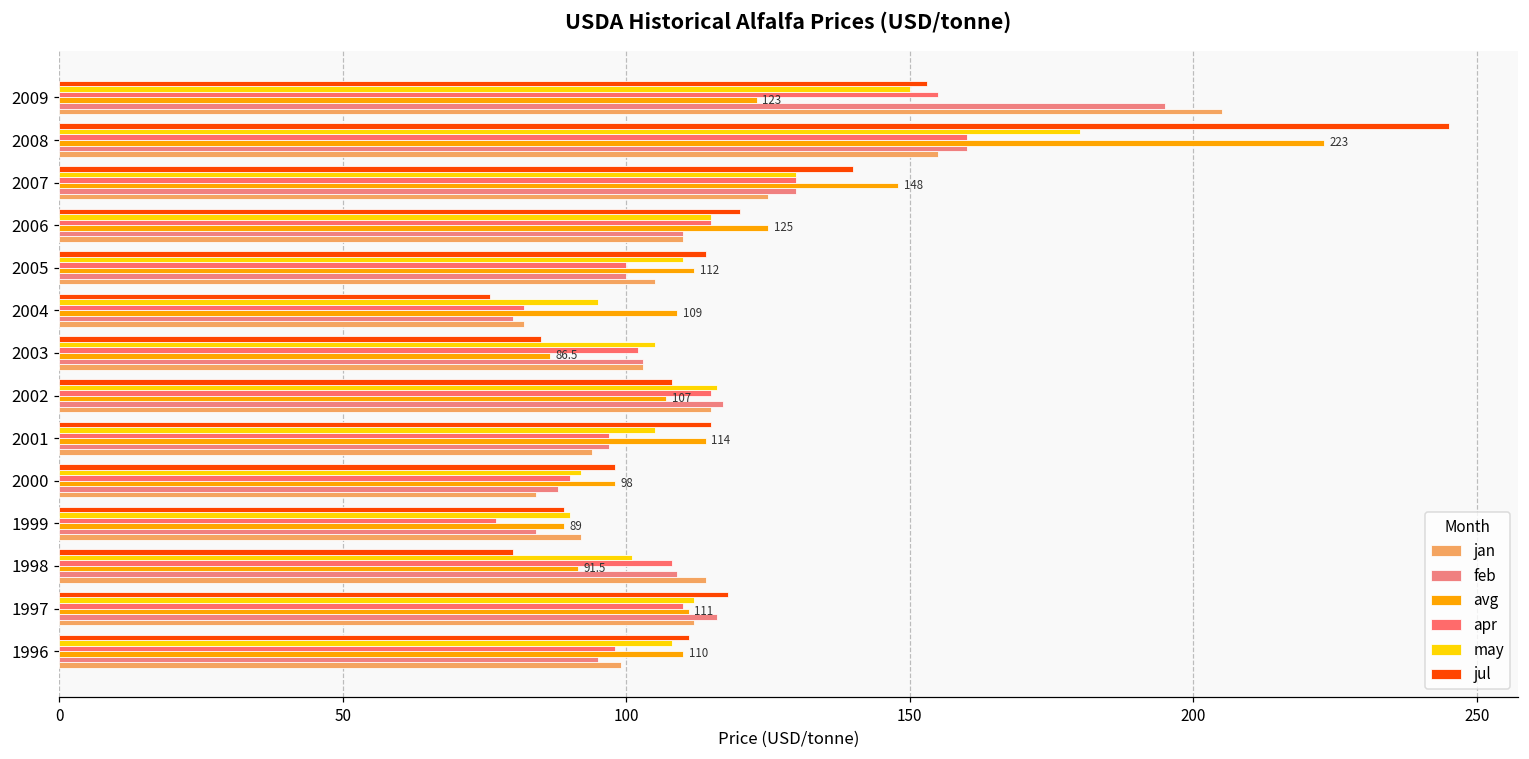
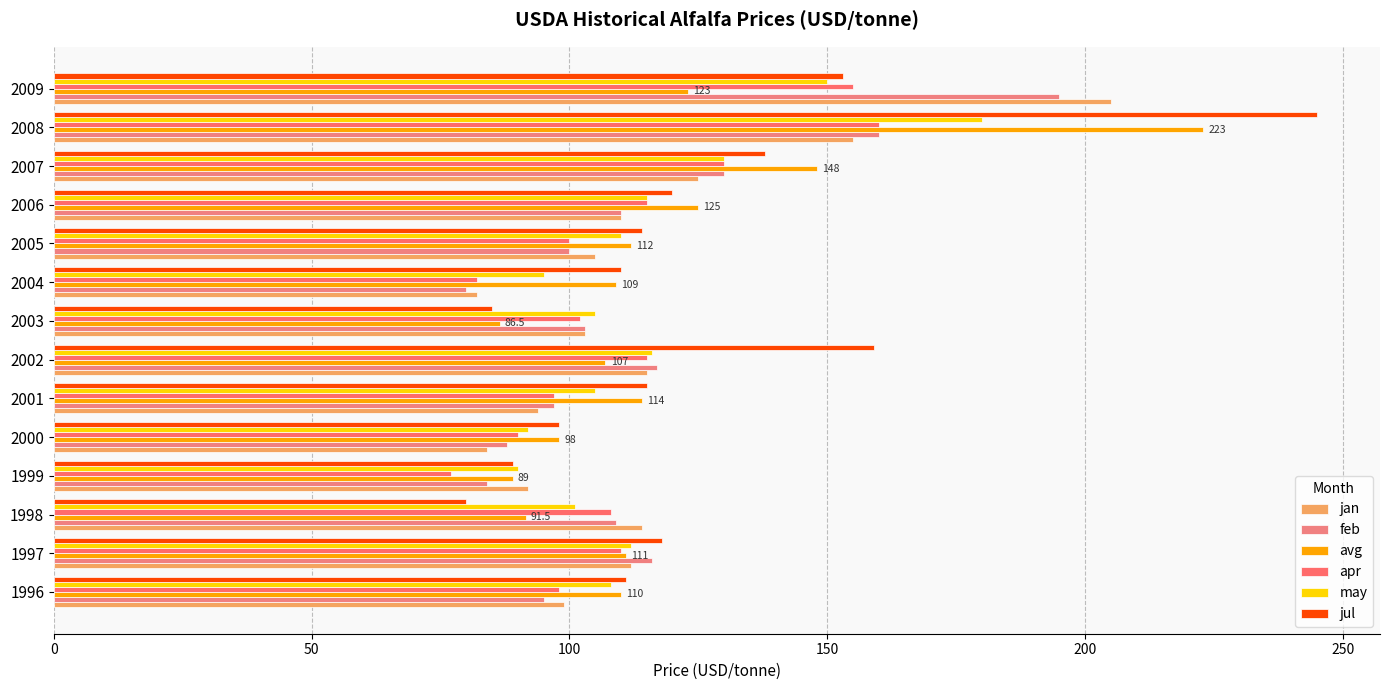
jul, 2007: 140 -> 138
jul, 2004: 76 -> 110
jul, 2002: 108 -> 159
